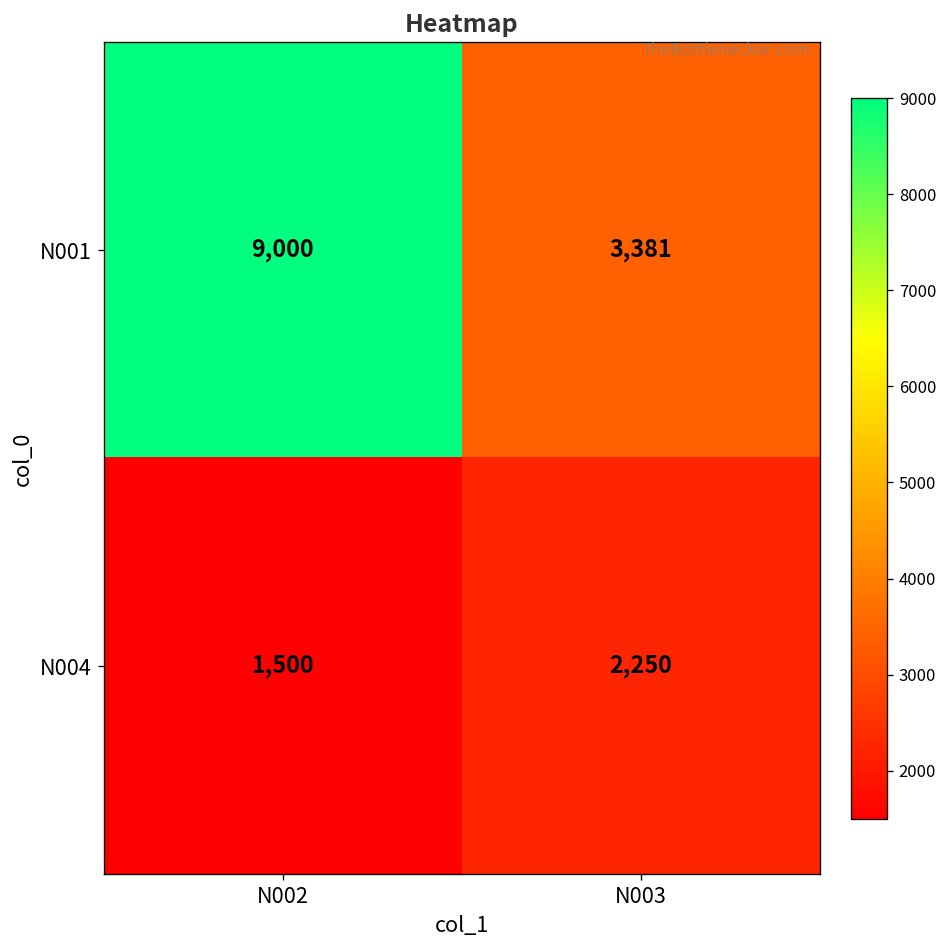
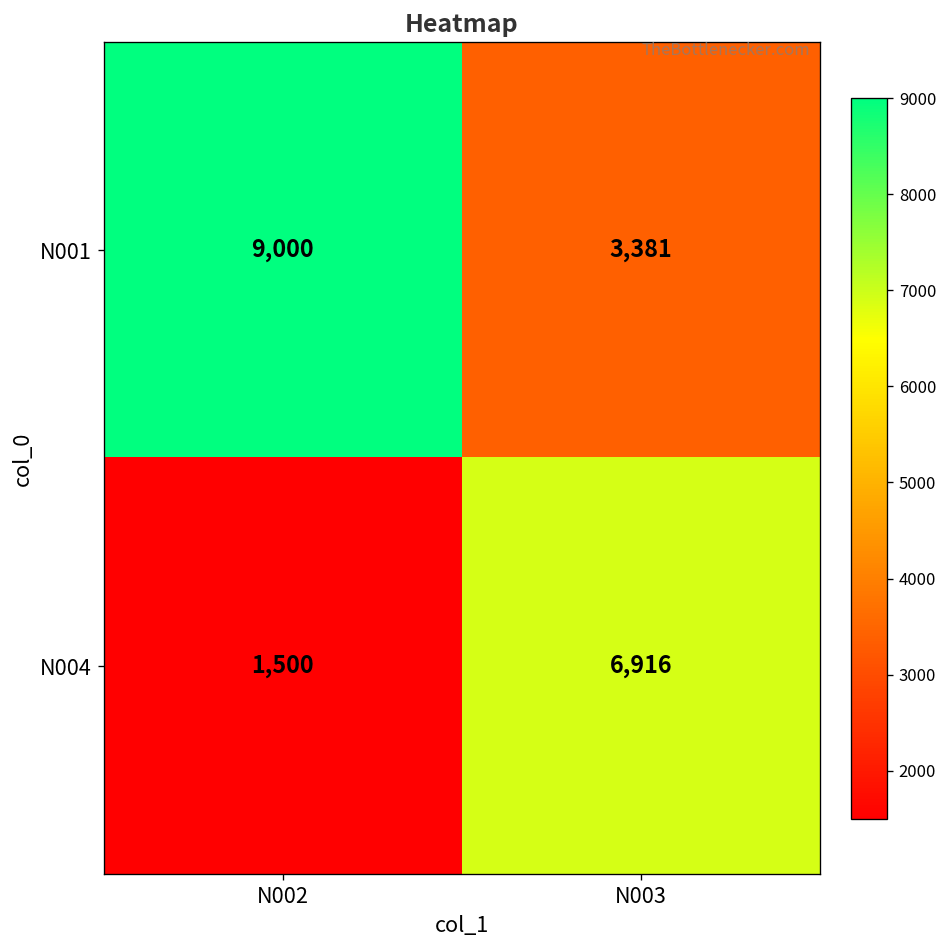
N004, N003: 2,250 -> 6,916
